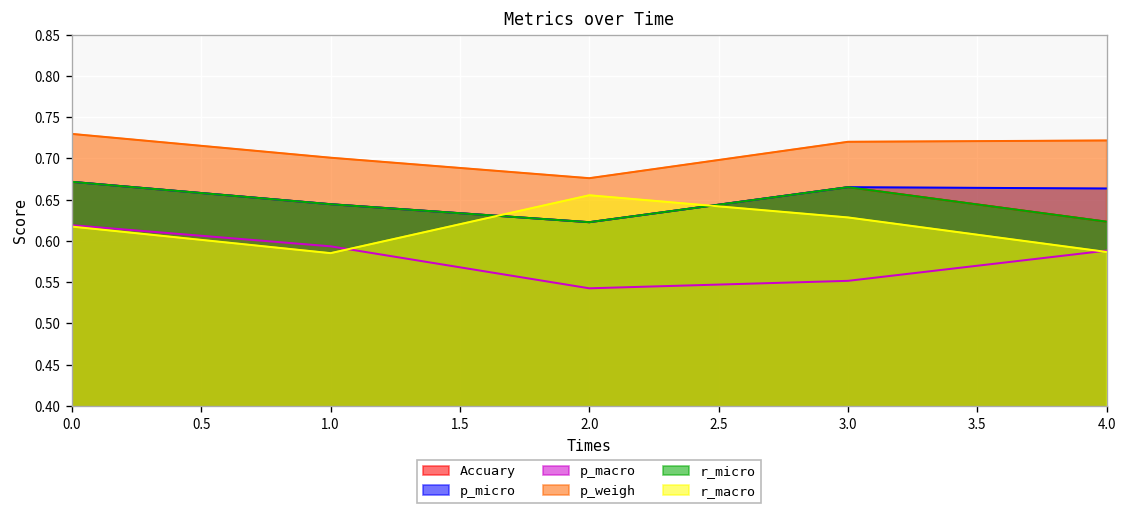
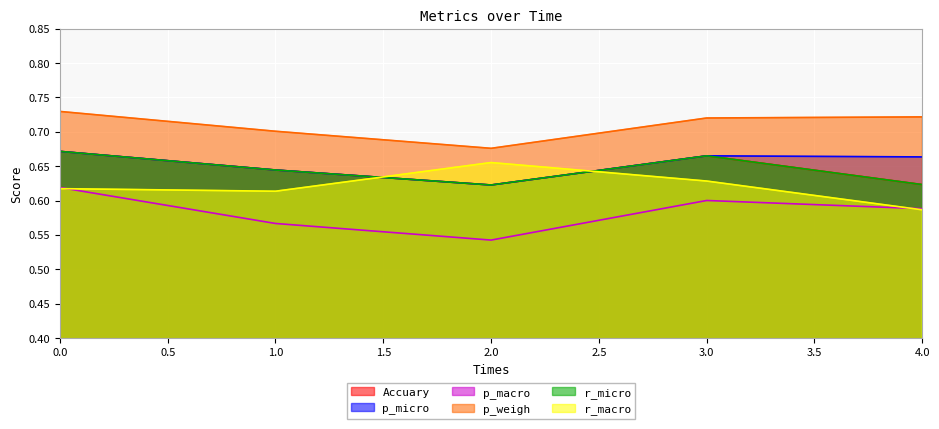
p_macro, 1.0: 0.59 -> 0.57
r_macro, 1.0: 0.59 -> 0.61
p_macro, 3.0: 0.55 -> 0.60
